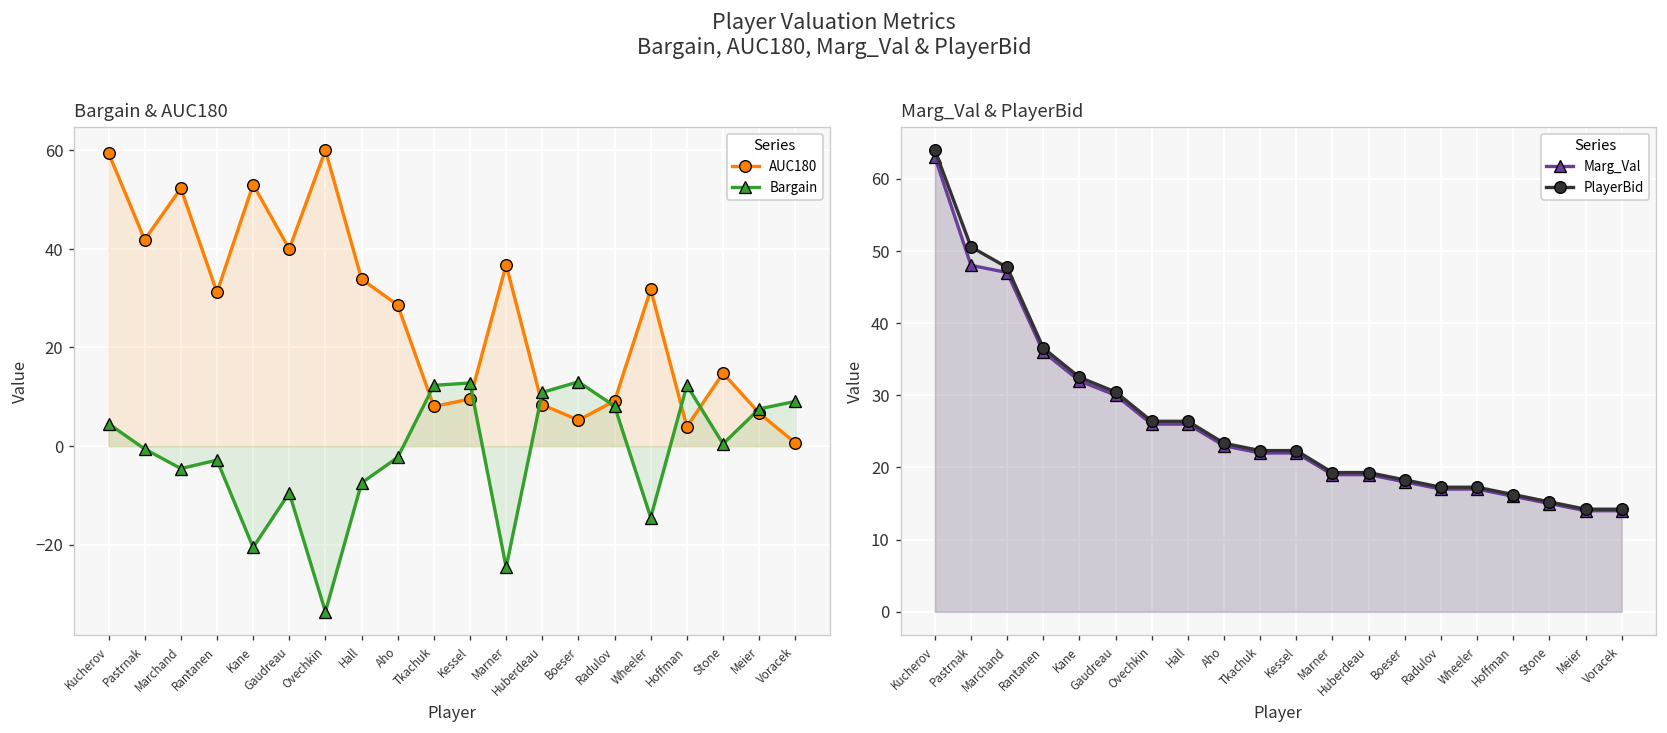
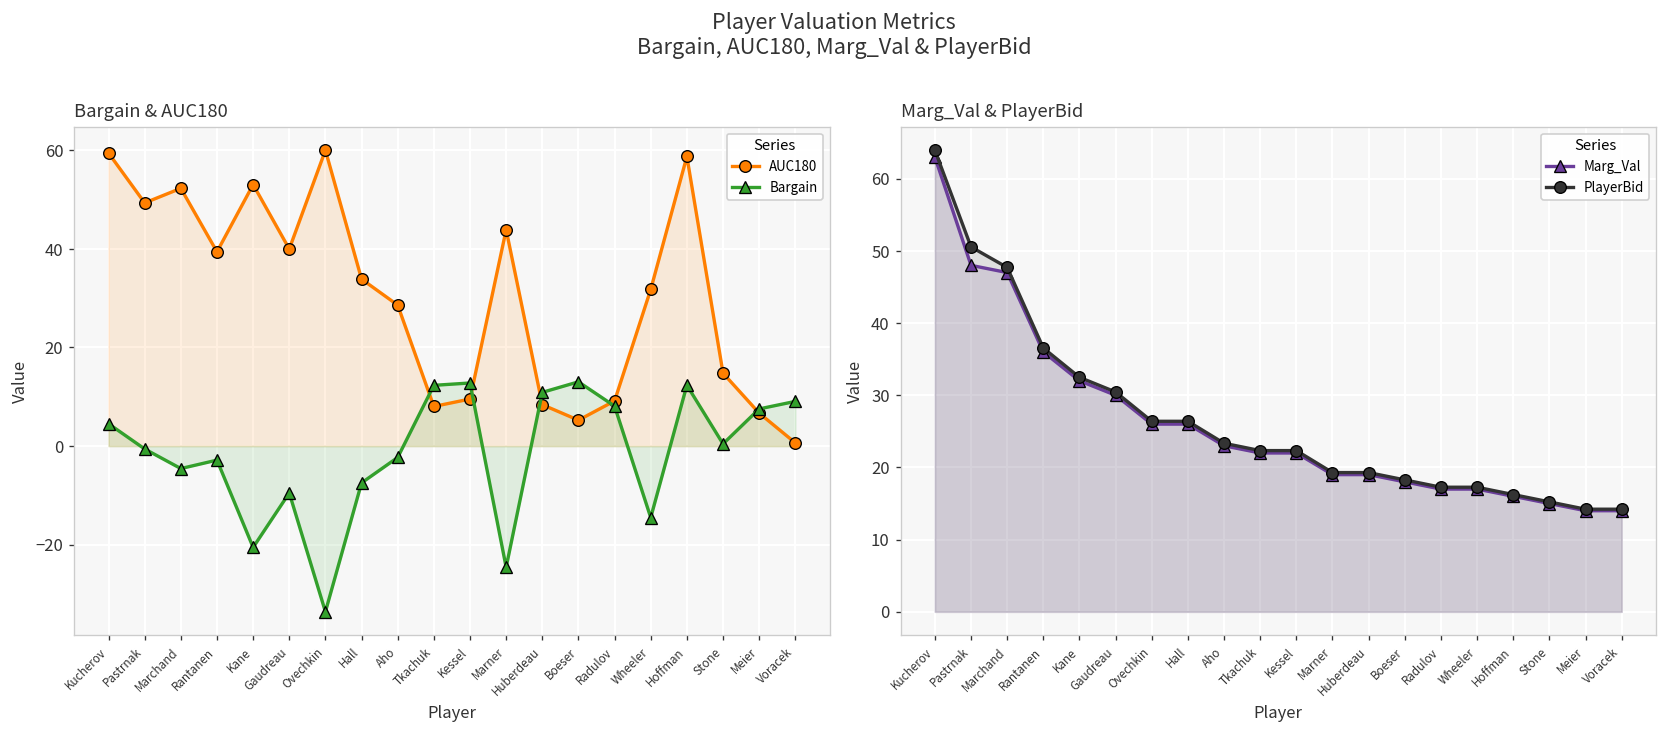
Bargain & AUC180, AUC180, Pastrnak: 42 -> 49
Bargain & AUC180, AUC180, Rantanen: 31 -> 39
Bargain & AUC180, AUC180, Marner: 37 -> 44
Bargain & AUC180, AUC180, Hoffman: 4 -> 59
